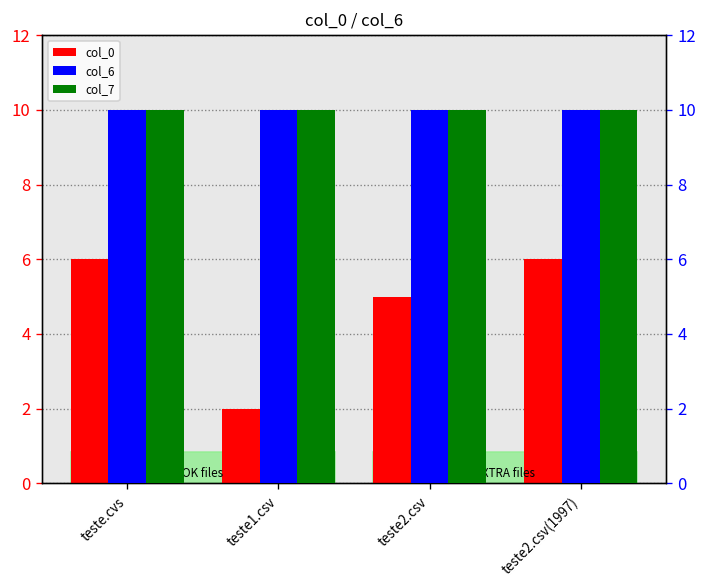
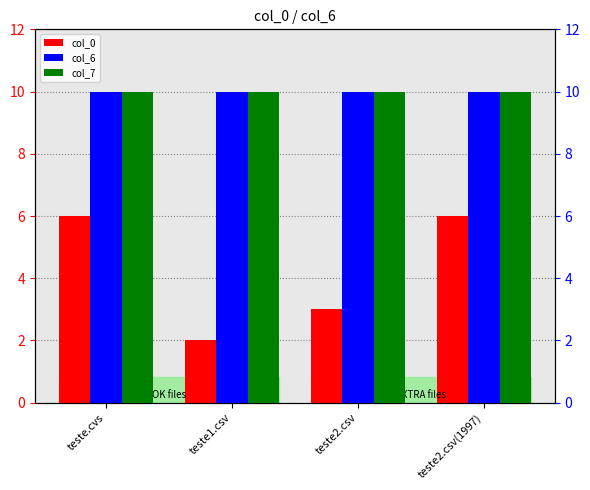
col_0, teste2.csv: 5 -> 3
